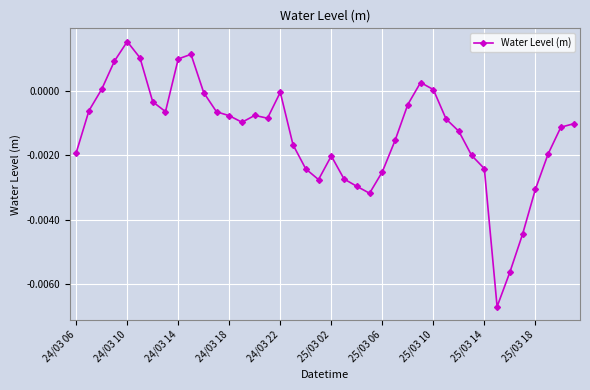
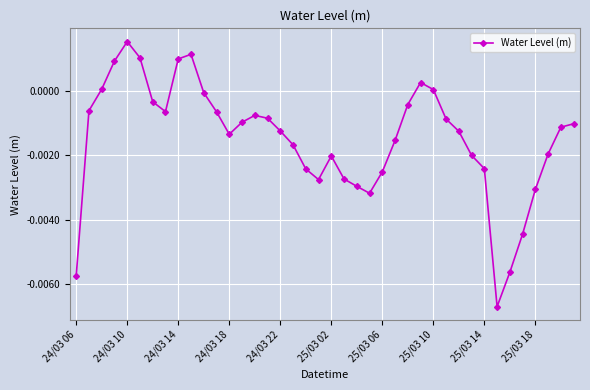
24/03 06: -0.0019 -> -0.0058
24/03 18: -0.0008 -> -0.0013
24/03 22: 0.0000 -> -0.0012
